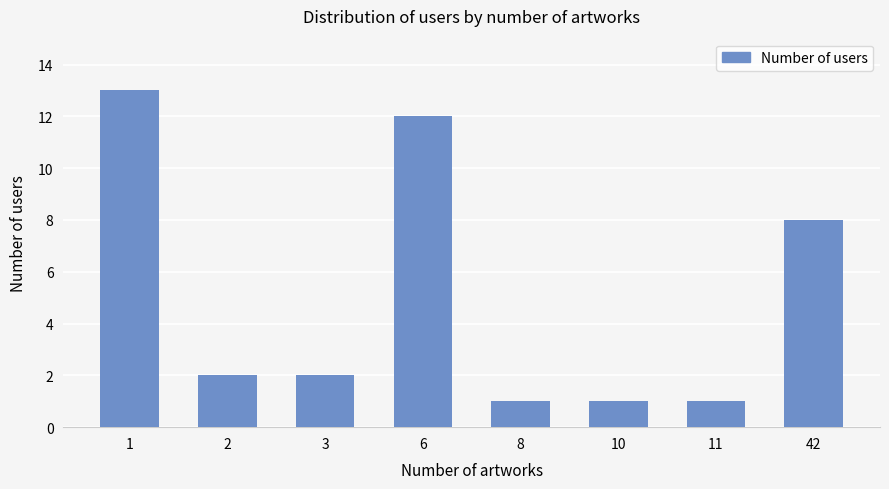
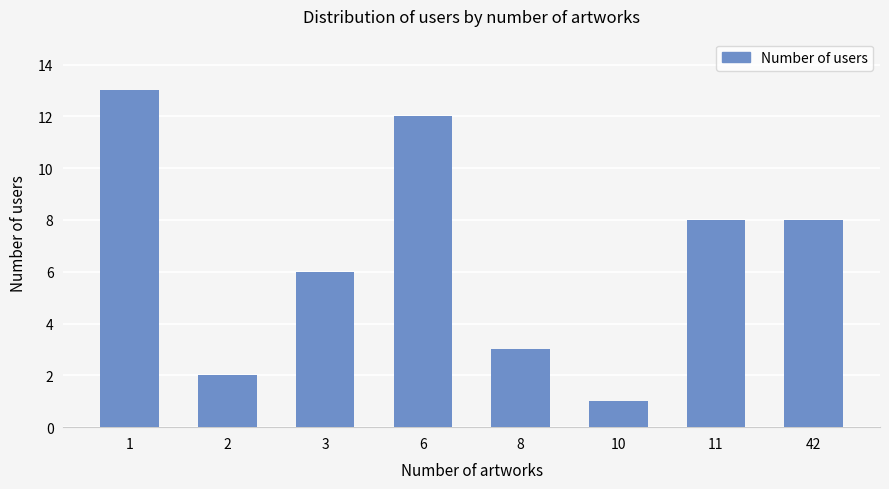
3: 2 -> 6
8: 1 -> 3
11: 1 -> 8
